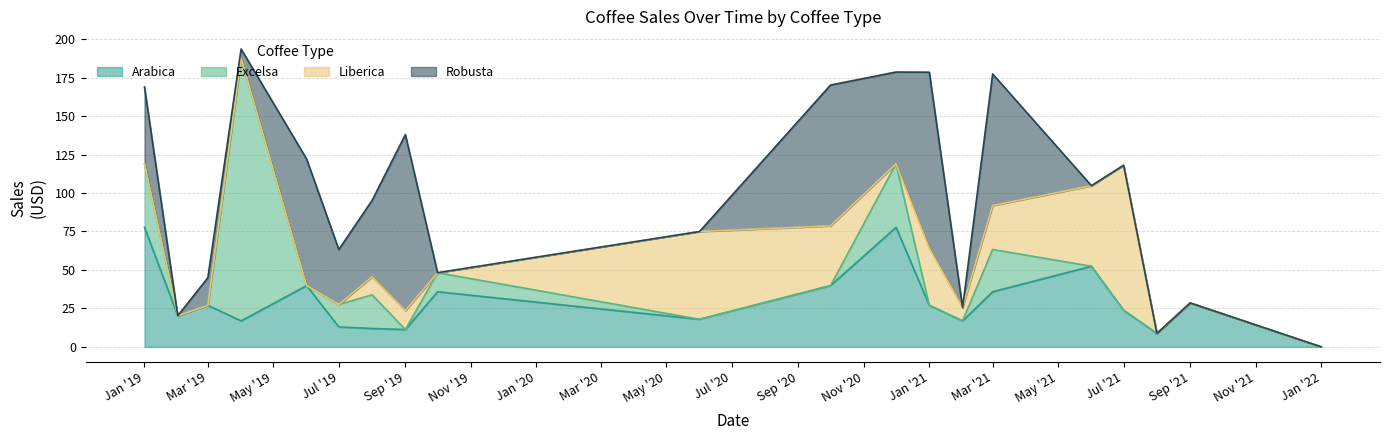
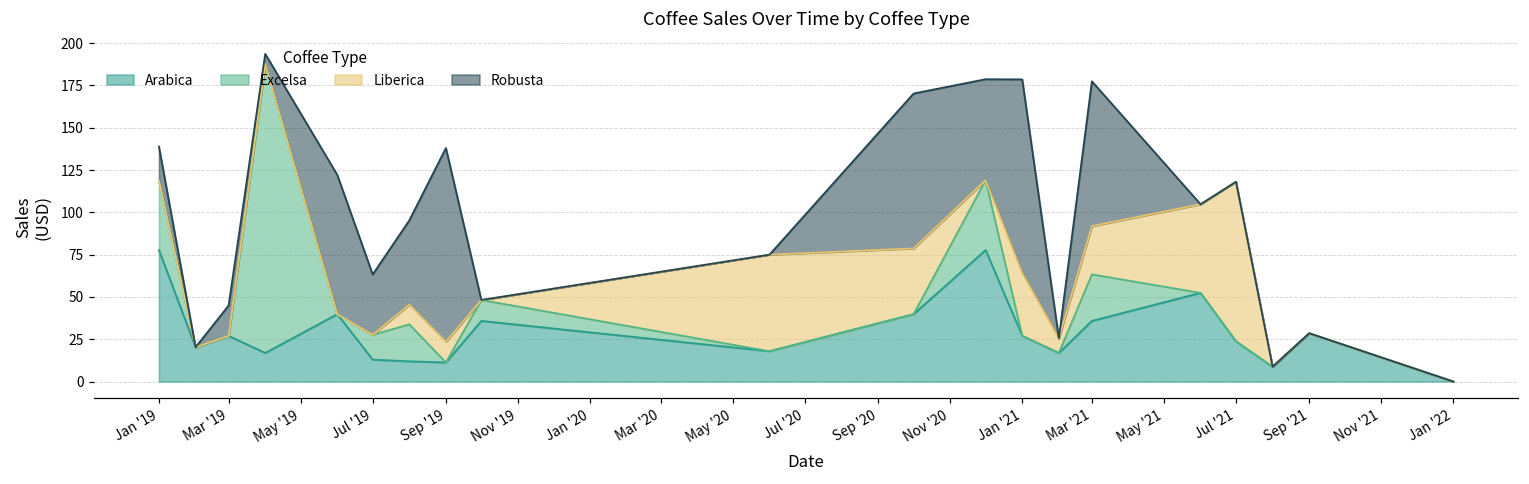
Robusta, Jan '19: 50 -> 20
